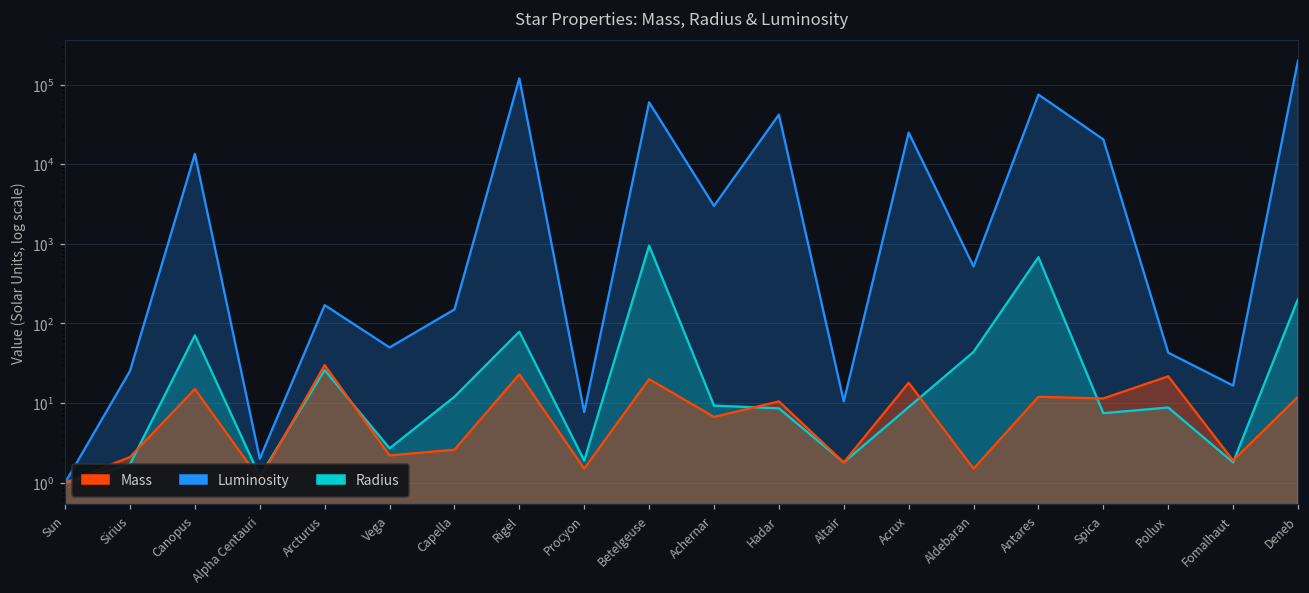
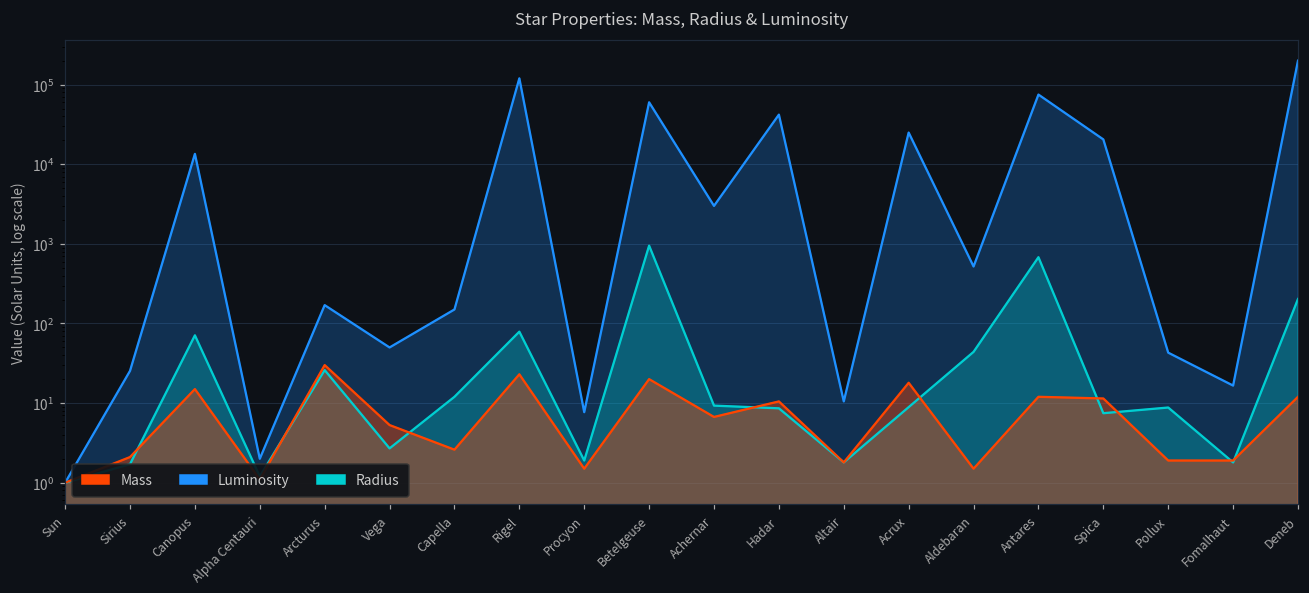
Mass, Vega: 2.2 -> 5
Mass, Pollux: 22 -> 1.9
